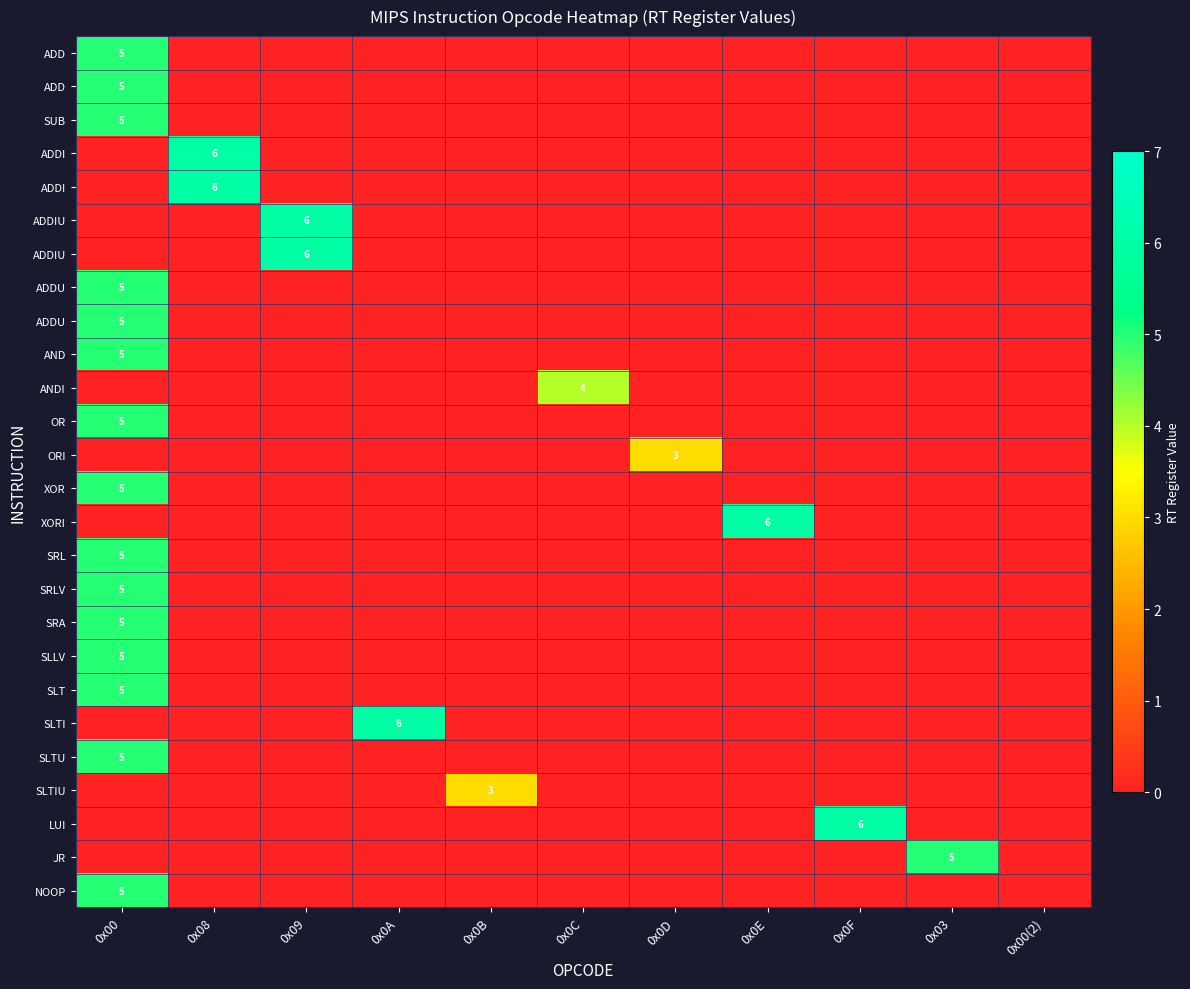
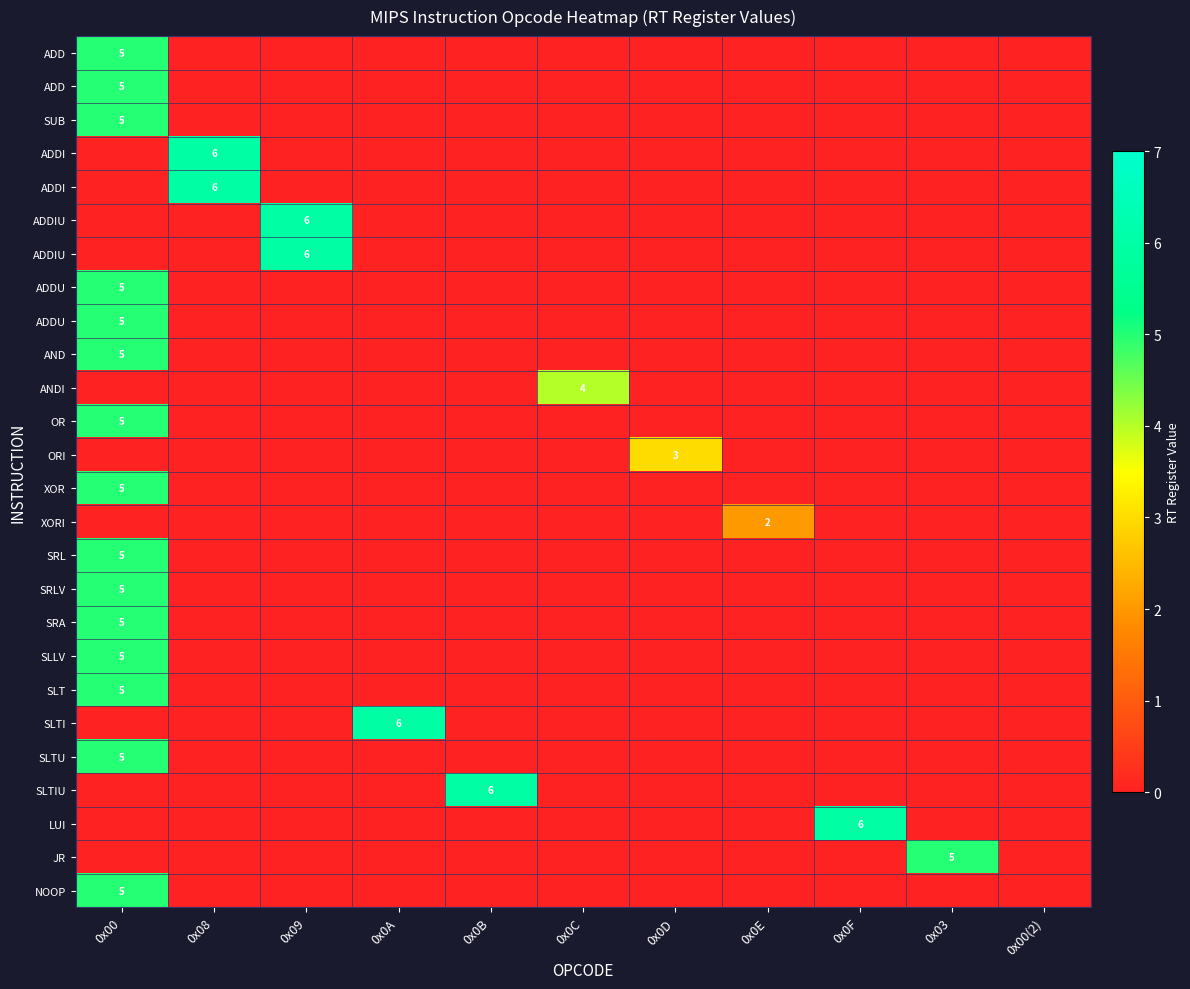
XORI, 0x0E: 6 -> 2
SLTIU, 0x0B: 3 -> 6
